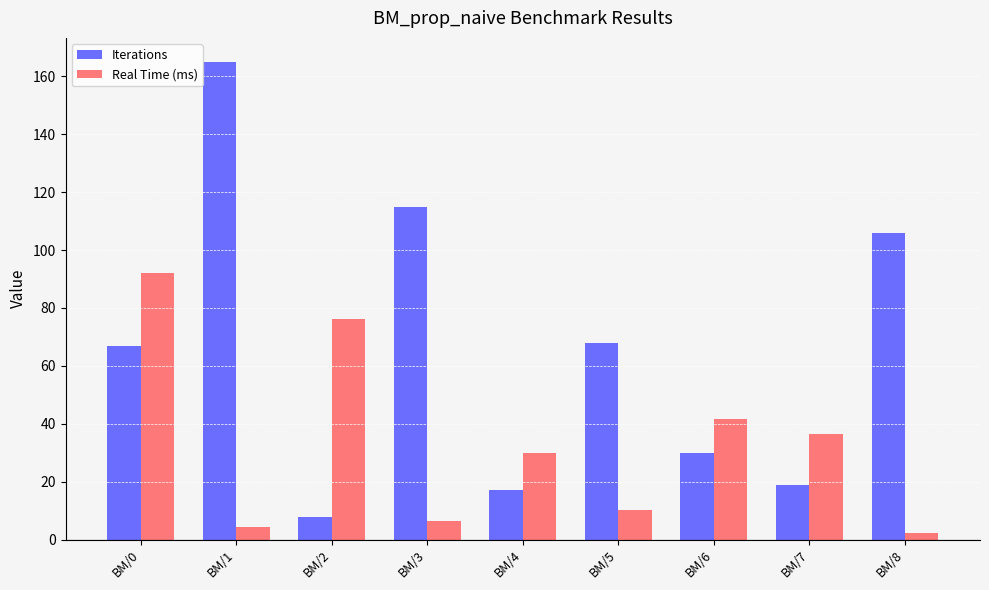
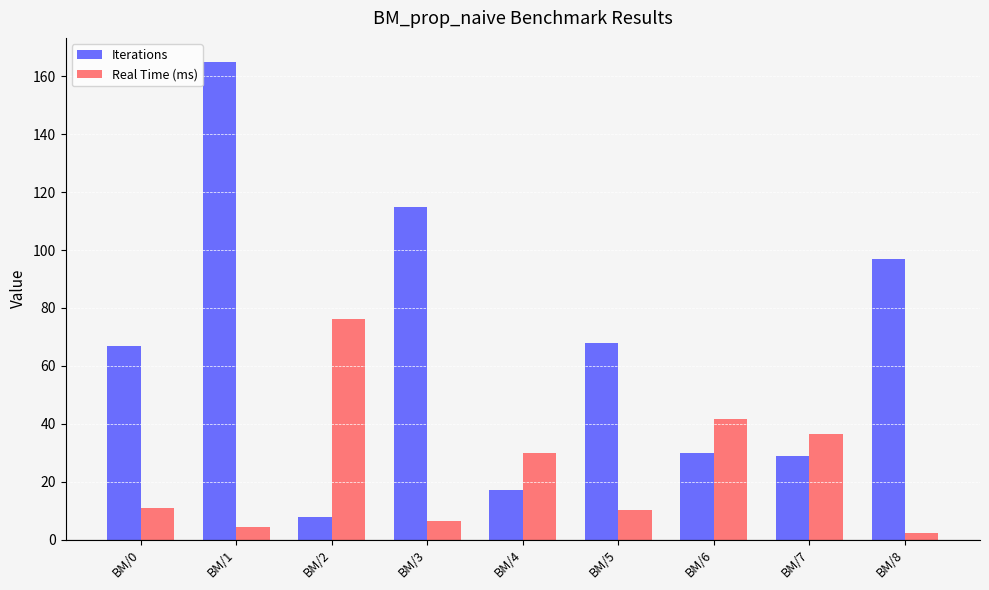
Real Time (ms), BM/0: 92 -> 11
Iterations, BM/7: 19 -> 29
Iterations, BM/8: 106 -> 97
